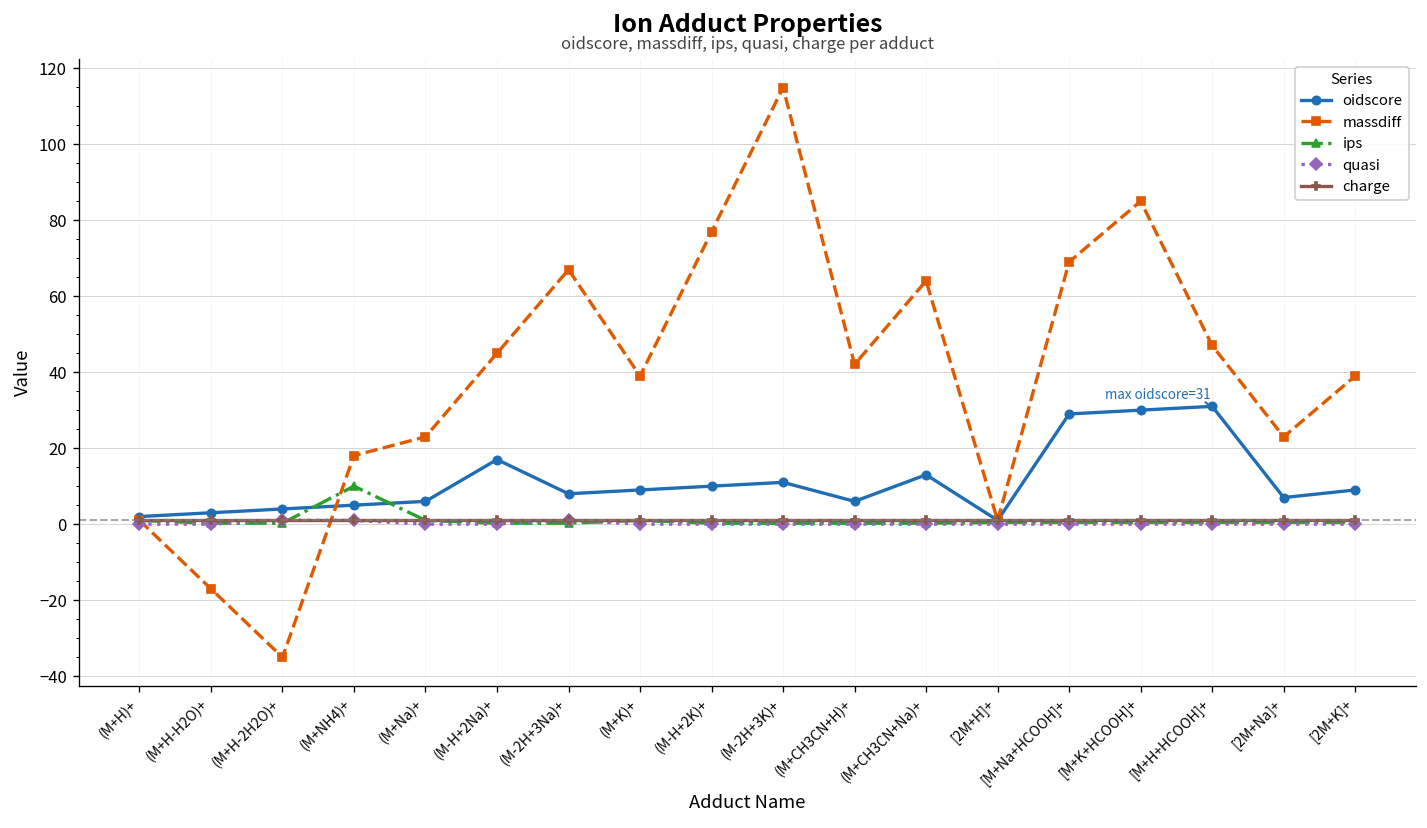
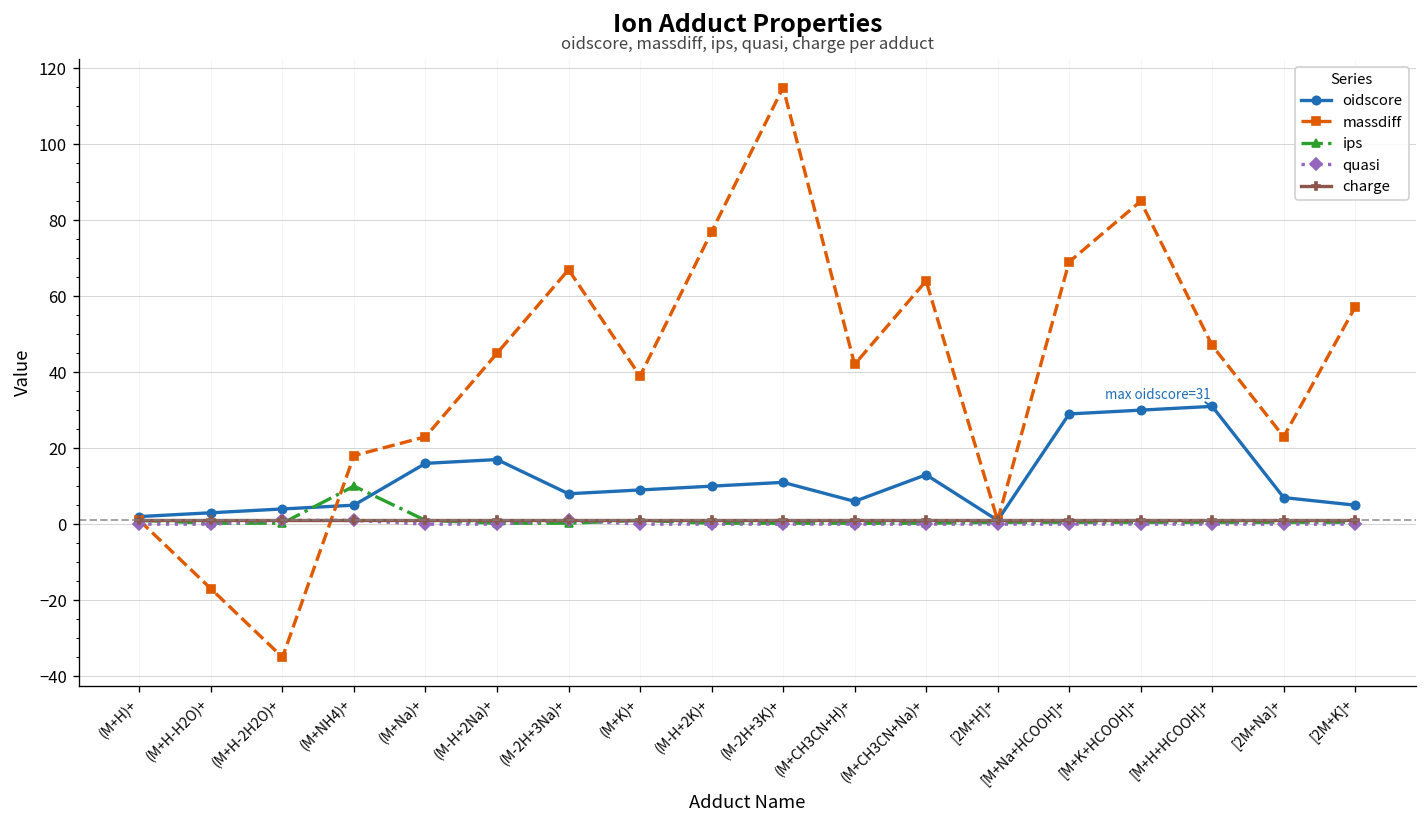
oidscore, (M+Na)+: 6 -> 16
oidscore, [2M+K]+: 9 -> 5
massdiff, [2M+K]+: 39 -> 57
